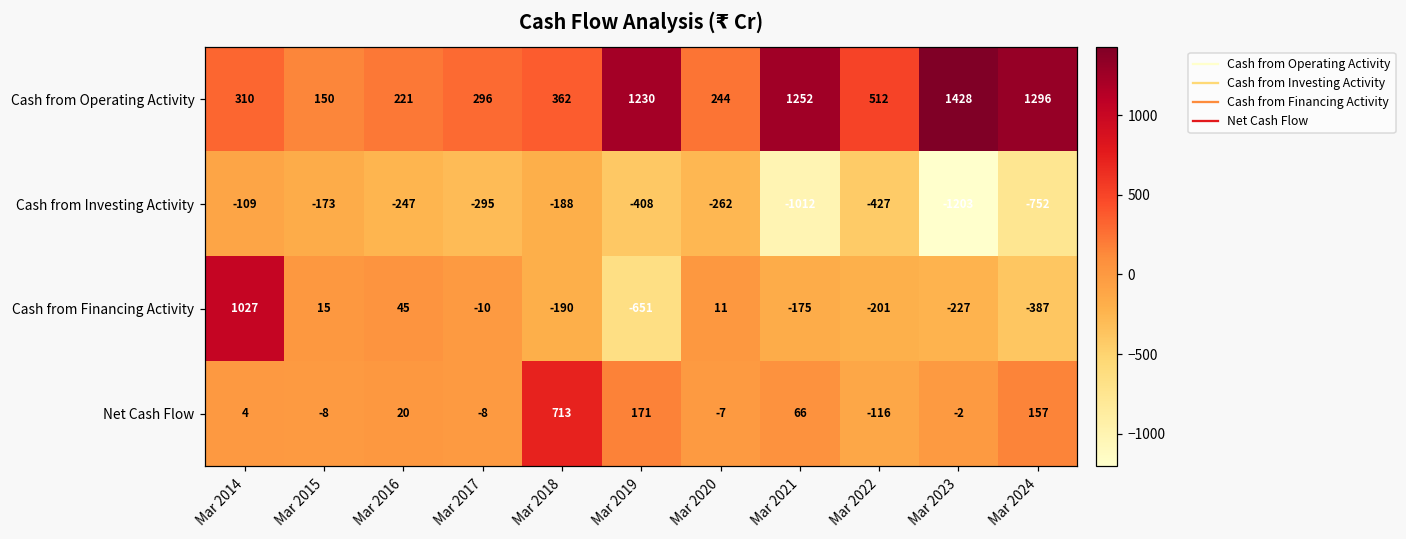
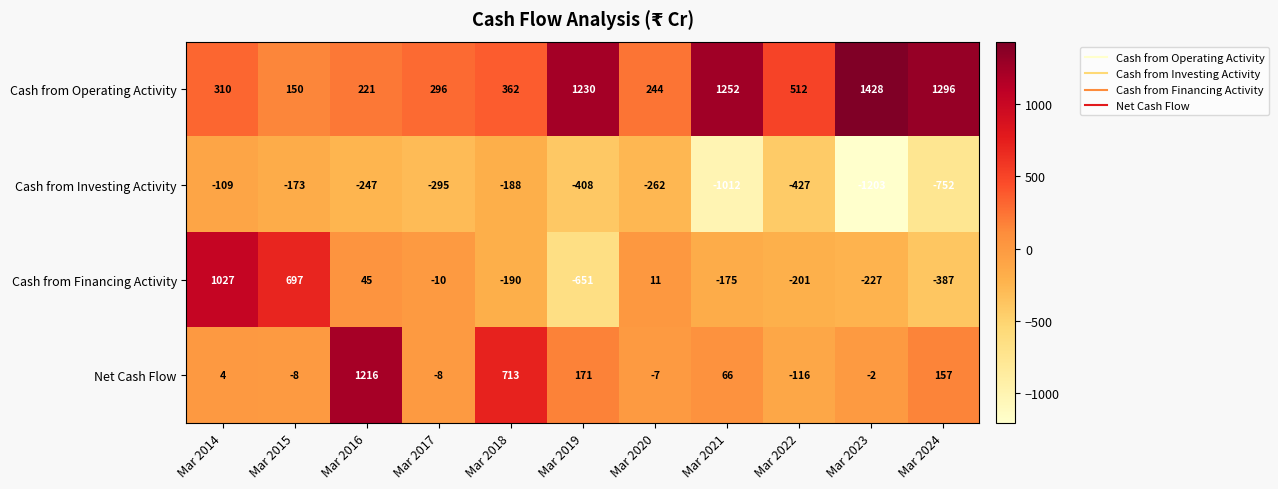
Cash from Financing Activity, Mar 2015: 15 -> 697
Net Cash Flow, Mar 2016: 20 -> 1216
